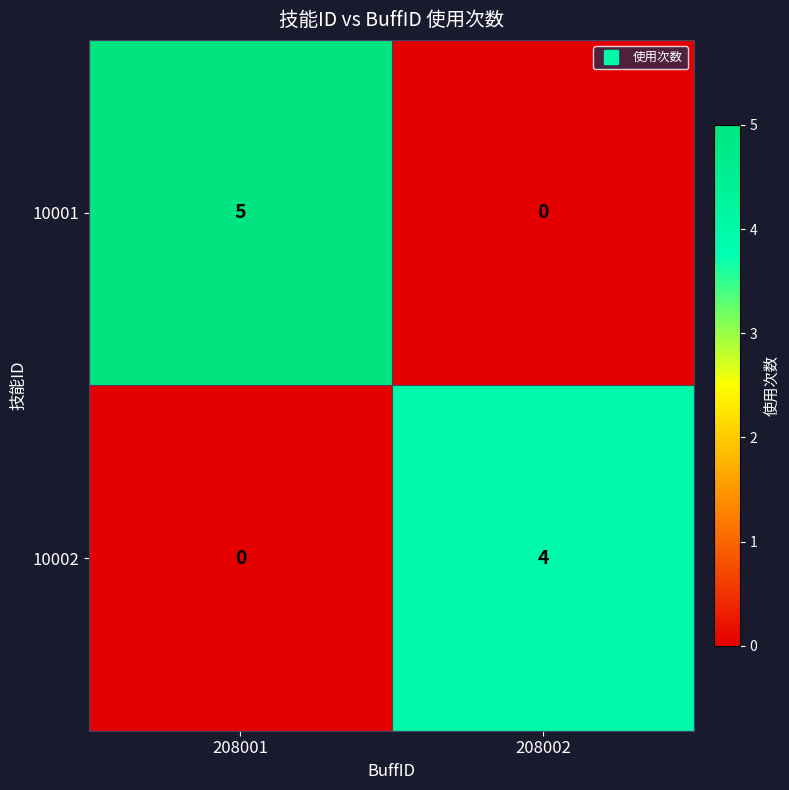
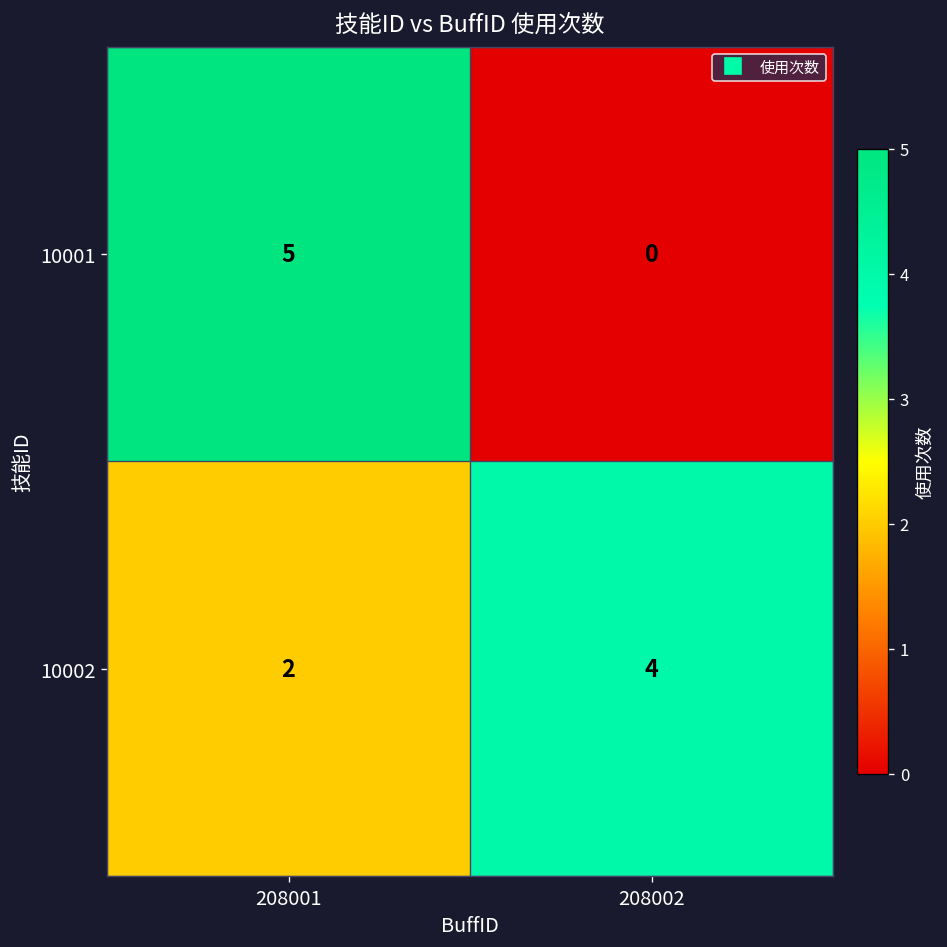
10002, 208001: 0 -> 2
